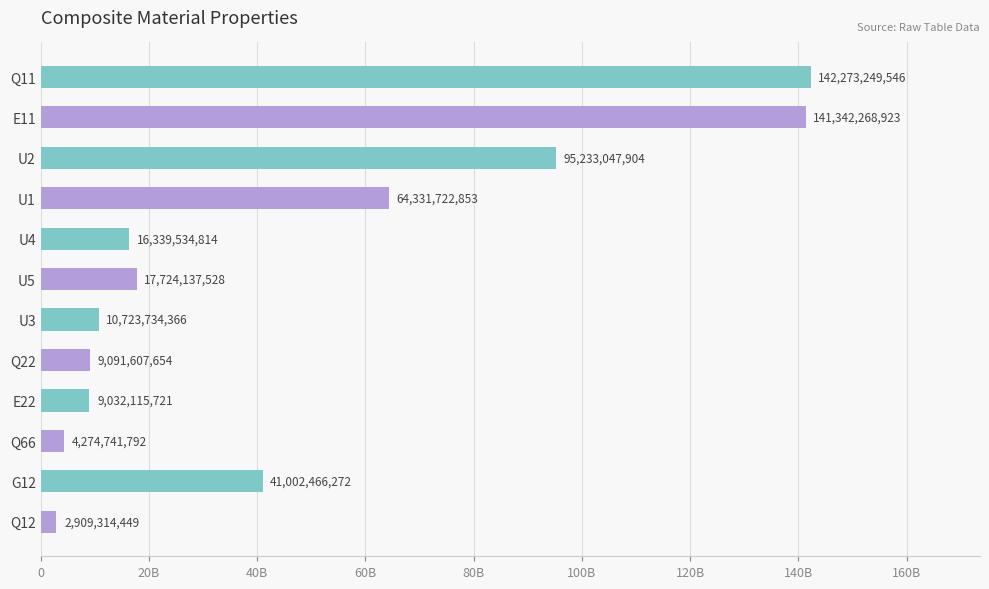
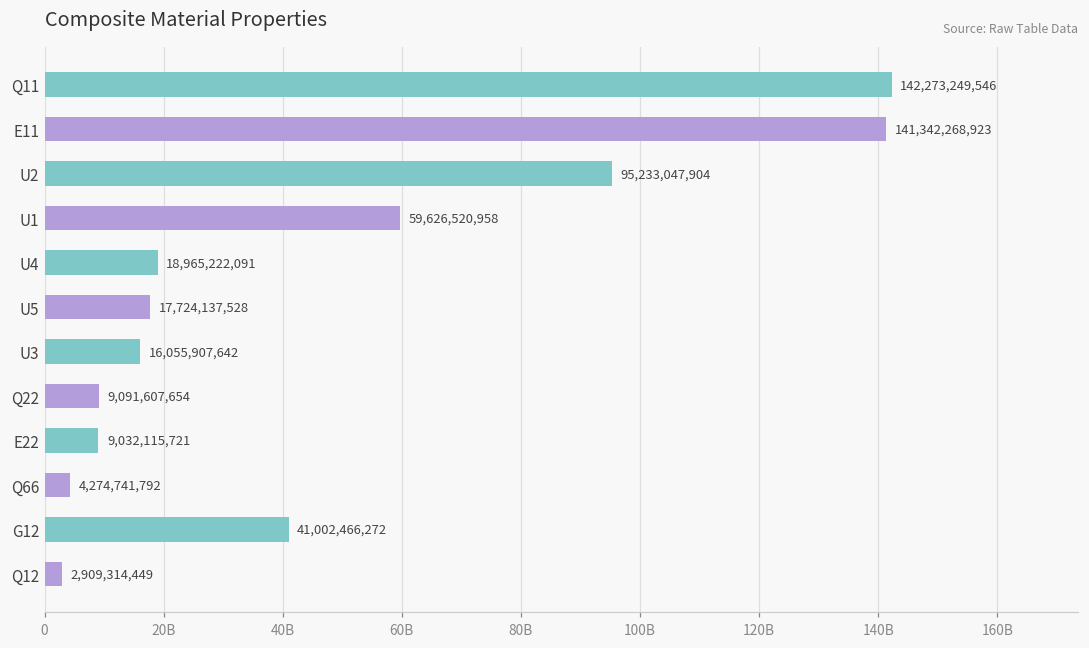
U1: 64,331,722,853 -> 59,626,520,958
U4: 16,339,534,814 -> 18,965,222,091
U3: 10,723,734,366 -> 16,055,907,642
